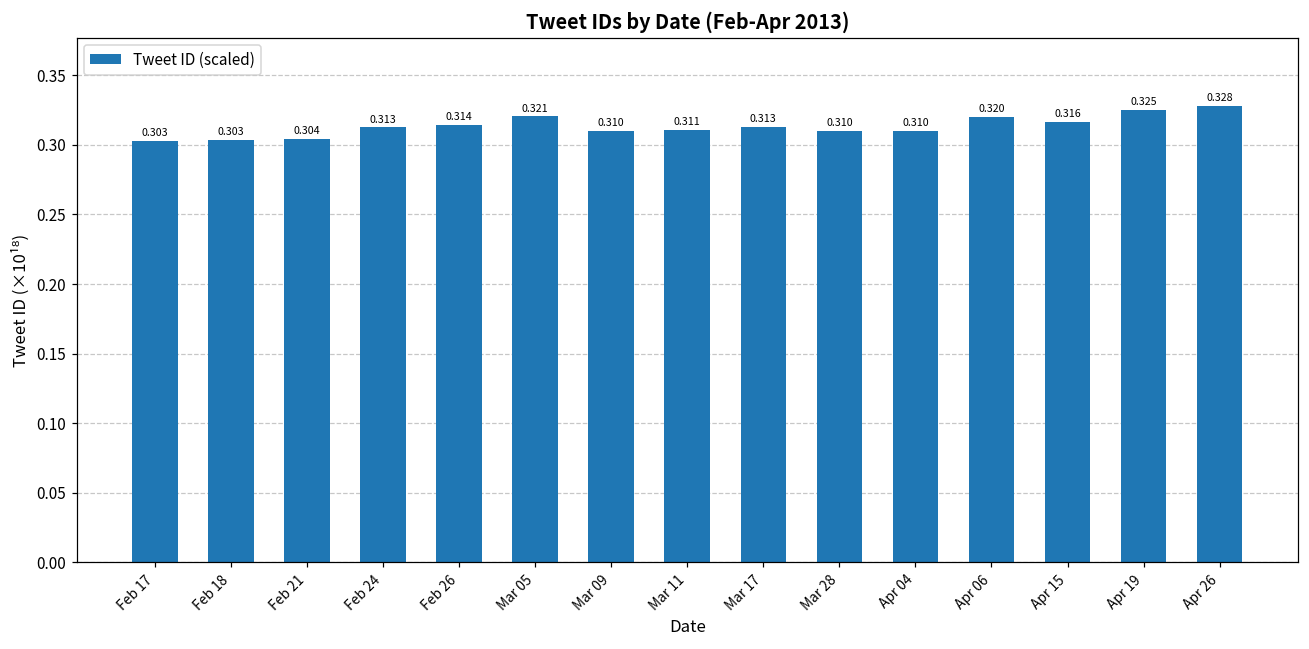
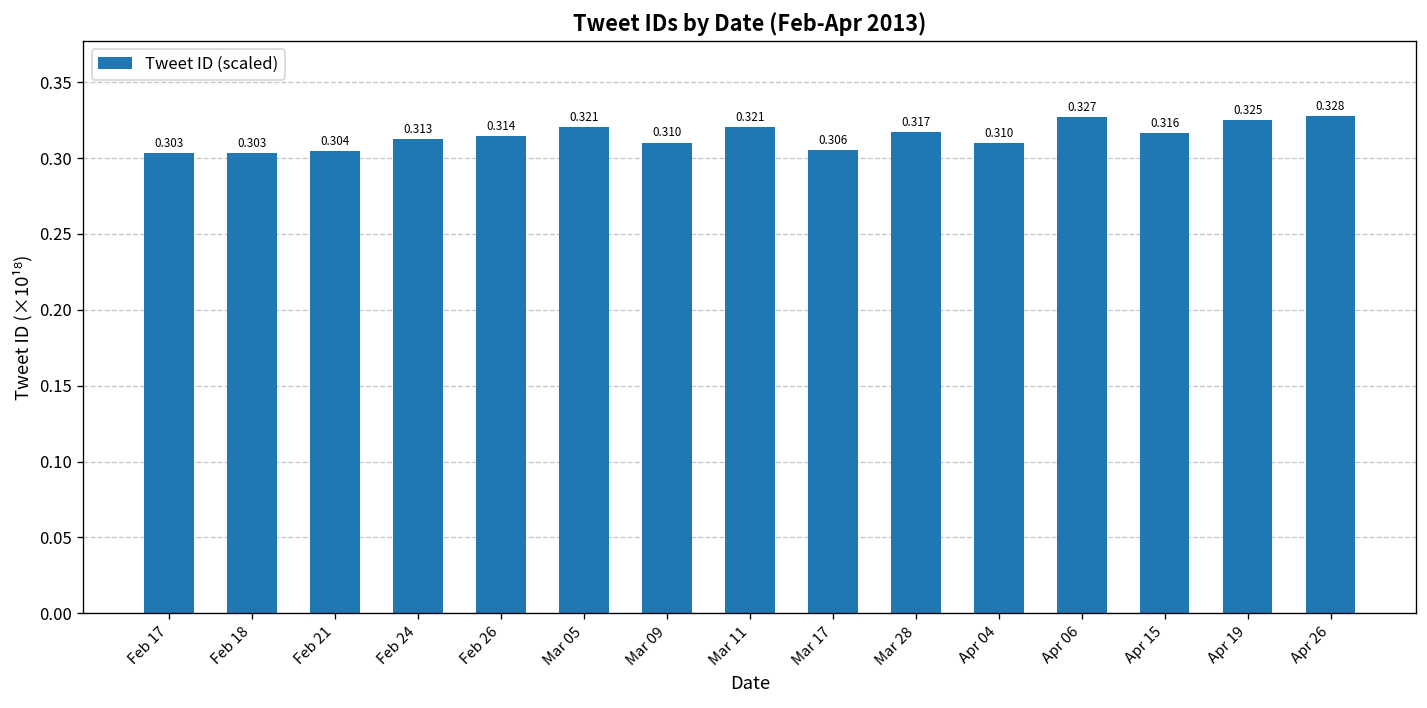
Mar 11: 0.311 -> 0.321
Mar 17: 0.313 -> 0.306
Mar 28: 0.310 -> 0.317
Apr 06: 0.320 -> 0.327
